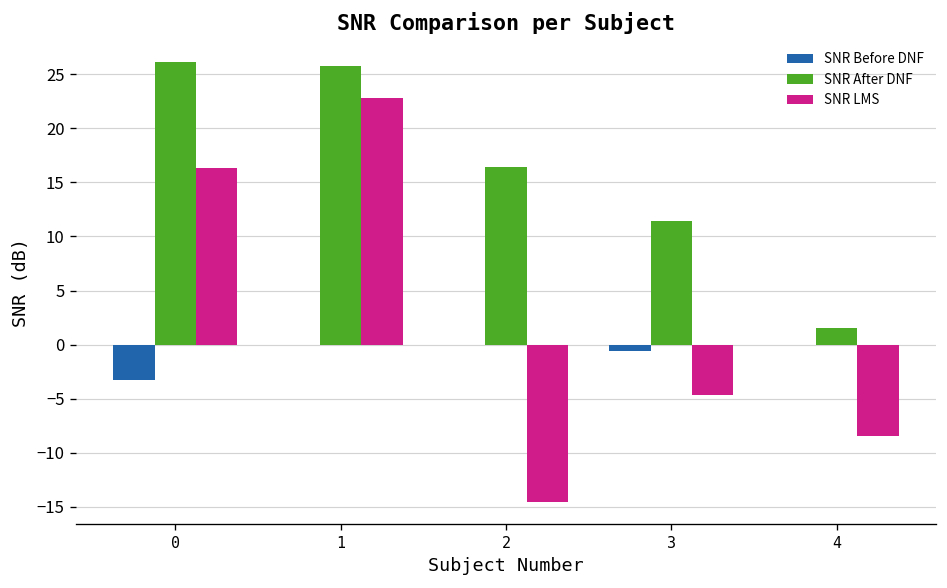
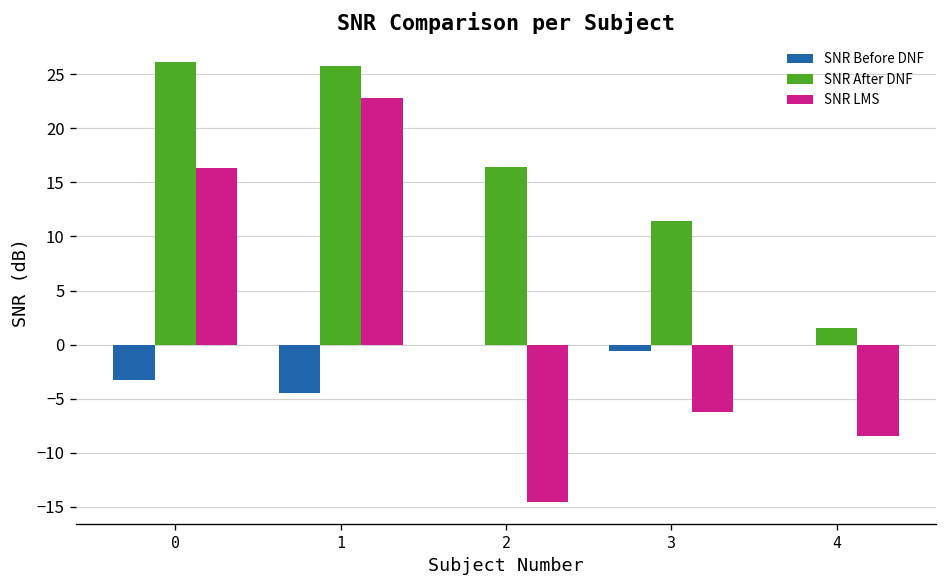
SNR Before DNF, 1: 0 -> -4
SNR LMS, 3: -5 -> -6
